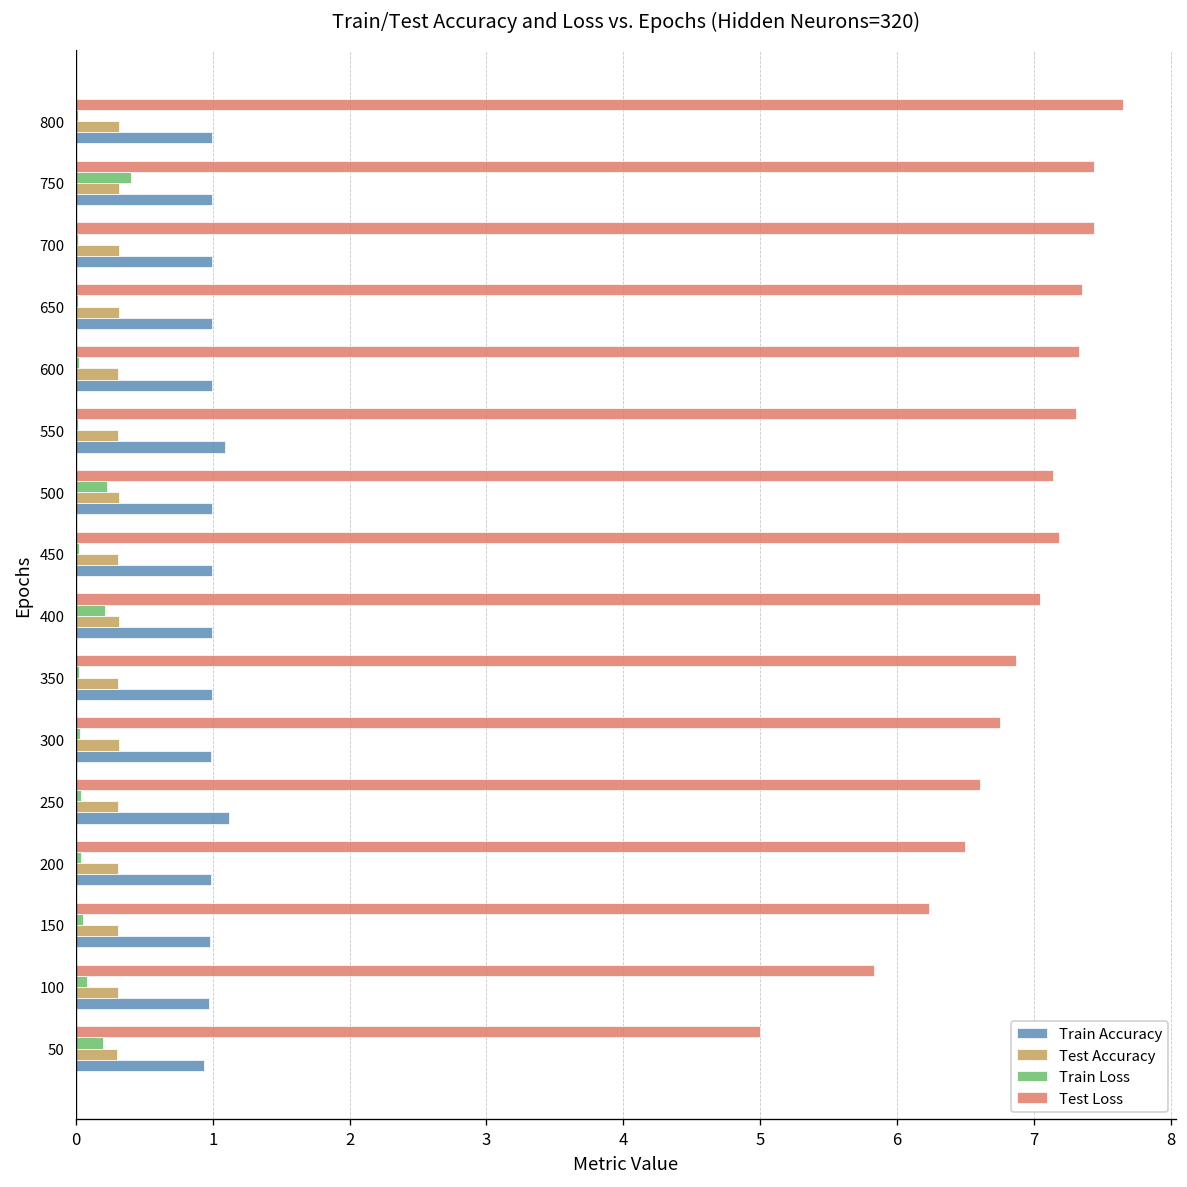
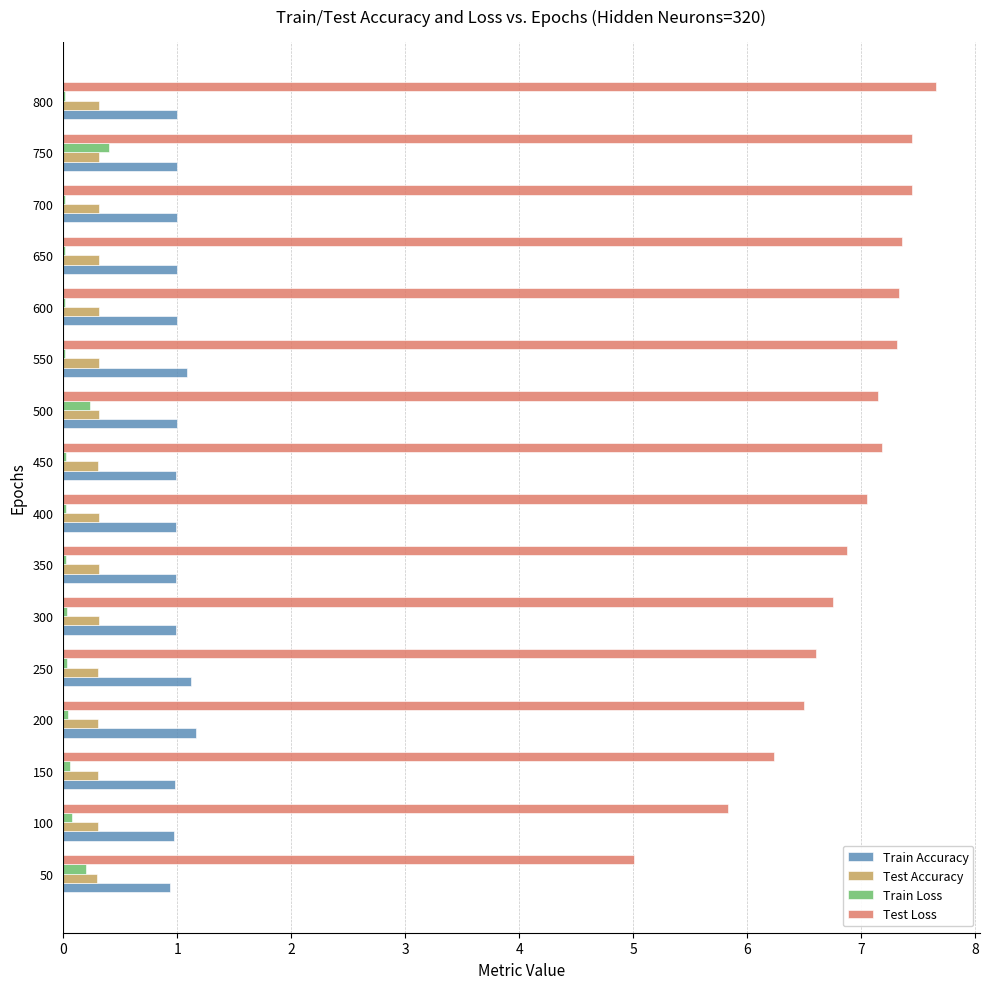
Train Loss, 400: 0.22 -> 0.02
Train Accuracy, 200: 0.99 -> 1.17
